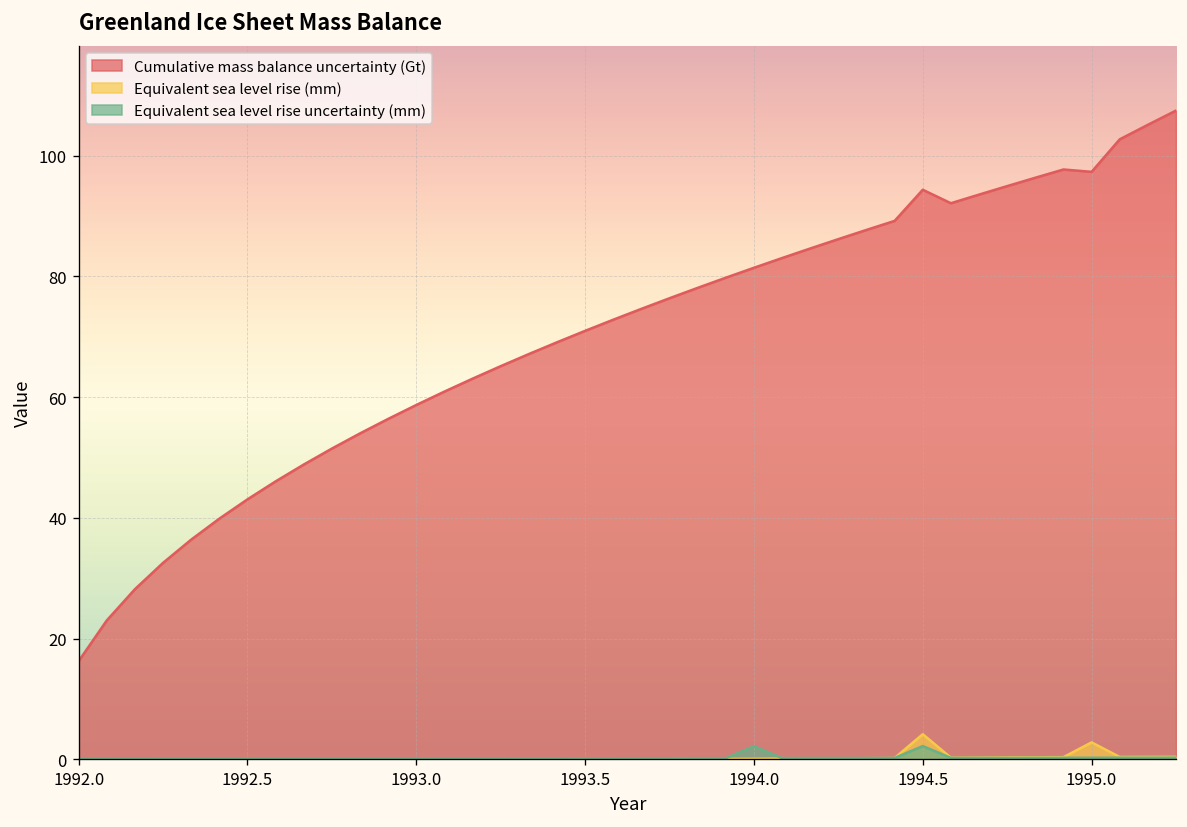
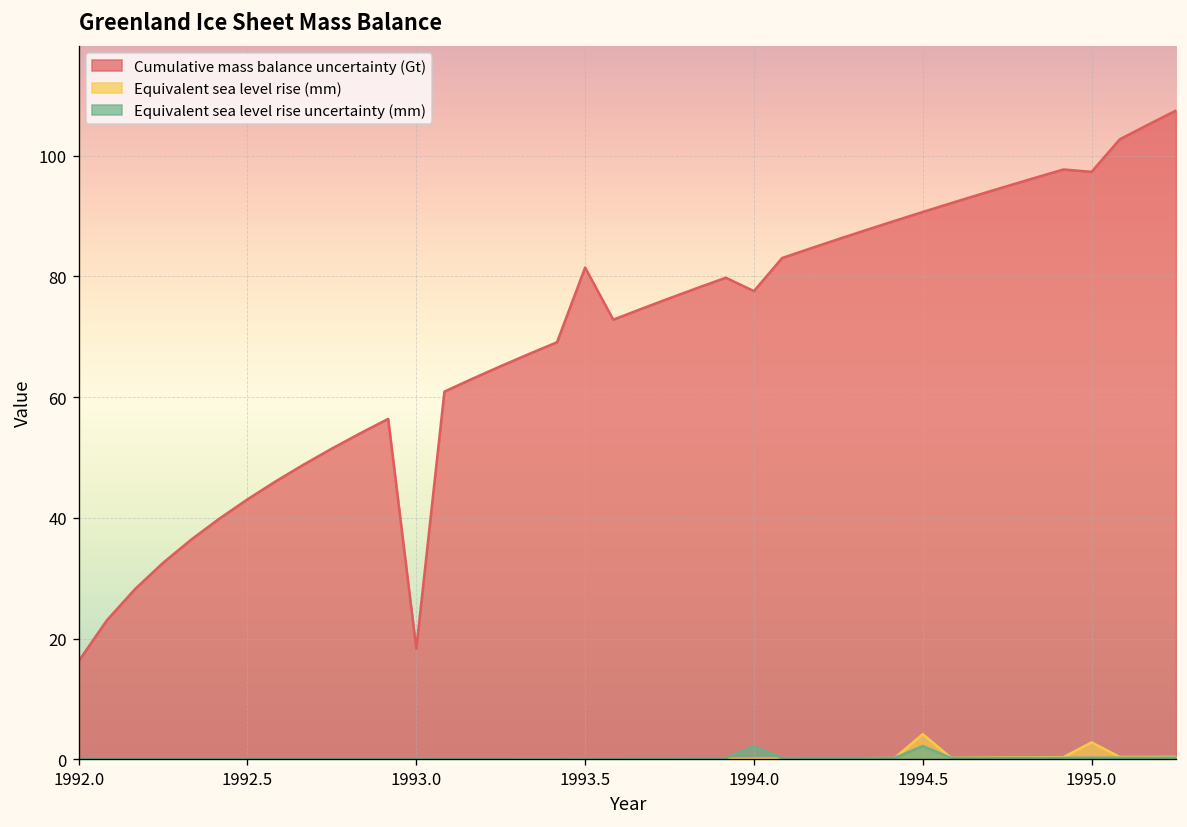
Cumulative mass balance uncertainty (Gt), 1993.0: 59 -> 18
Cumulative mass balance uncertainty (Gt), 1993.5: 71 -> 81
Cumulative mass balance uncertainty (Gt), 1994.0: 81 -> 78
Cumulative mass balance uncertainty (Gt), 1994.5: 94 -> 91
